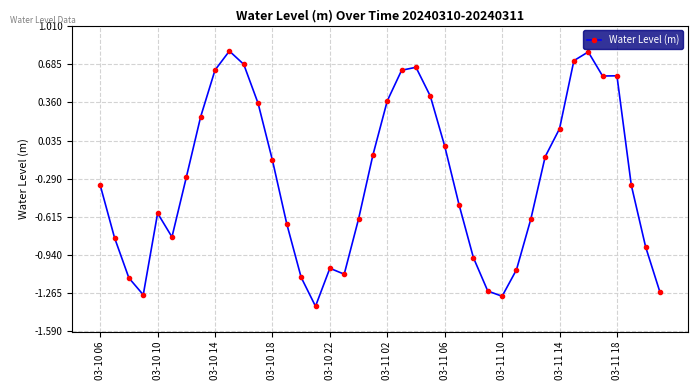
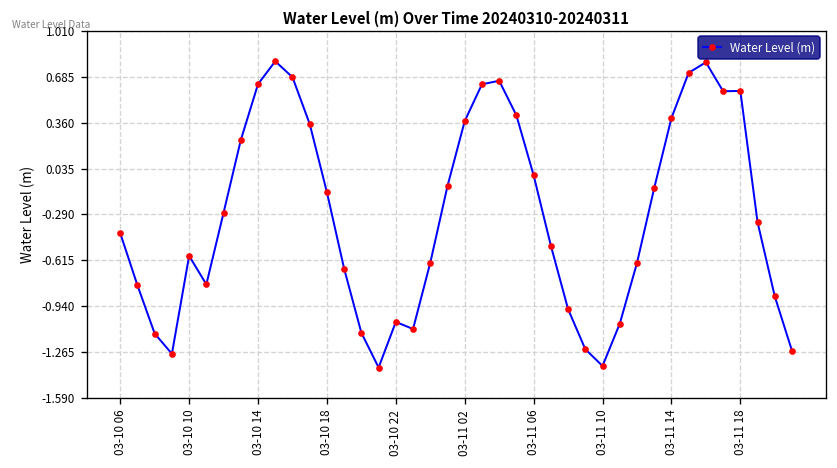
03-10 06: -0.34 -> -0.42
03-11 10: -1.29 -> -1.36
03-11 14: 0.14 -> 0.39
